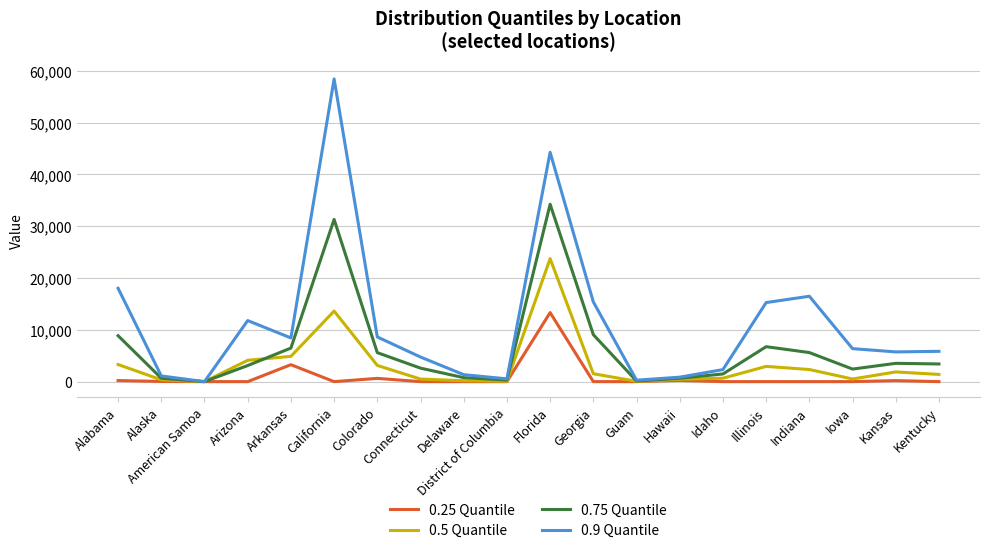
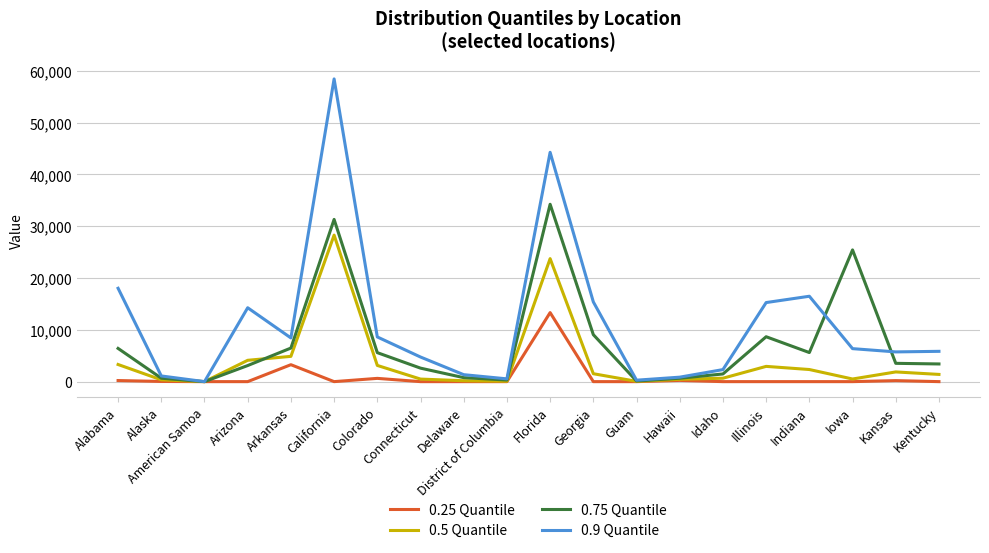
0.75 Quantile, Alabama: 9,000 -> 6,000
0.9 Quantile, Arizona: 12,000 -> 14,000
0.5 Quantile, California: 14,000 -> 28,000
0.75 Quantile, Illinois: 7,000 -> 9,000
0.75 Quantile, Iowa: 2,000 -> 25,000
